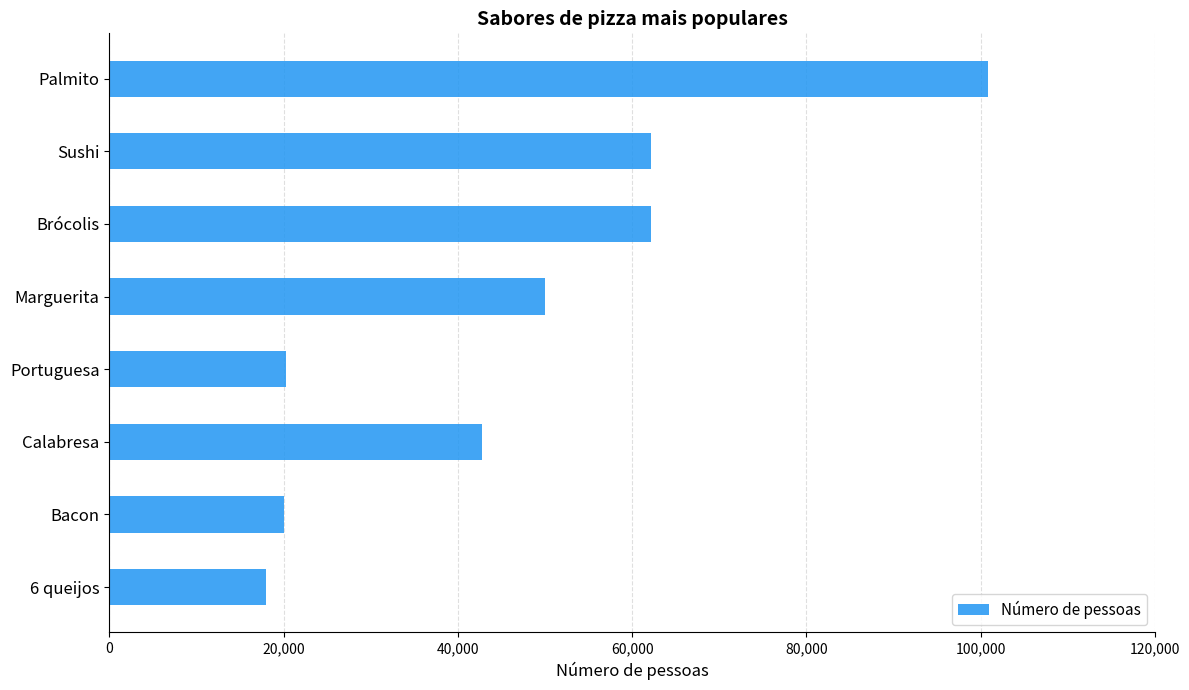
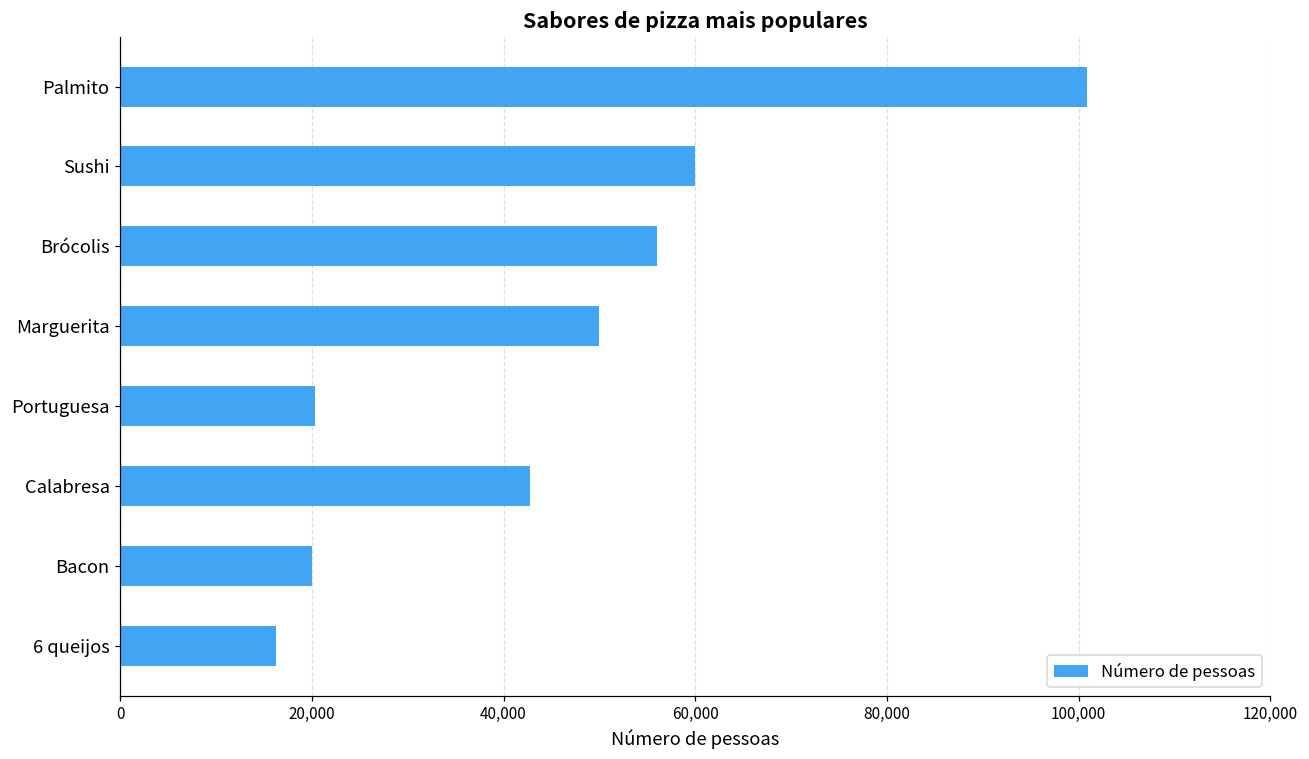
Sushi: 62,000 -> 60,000
Brócolis: 62,000 -> 56,000
6 queijos: 18,000 -> 16,000
